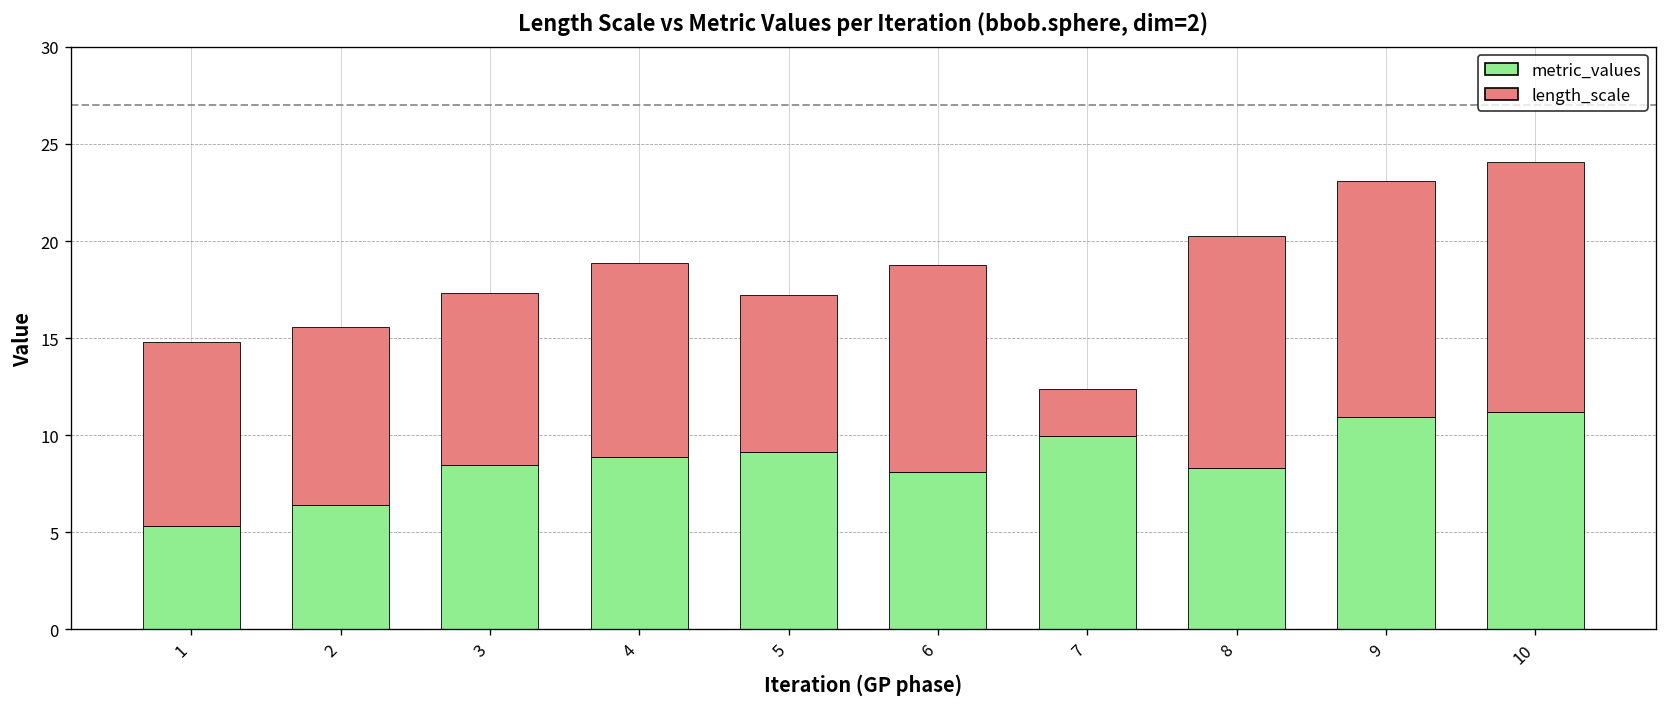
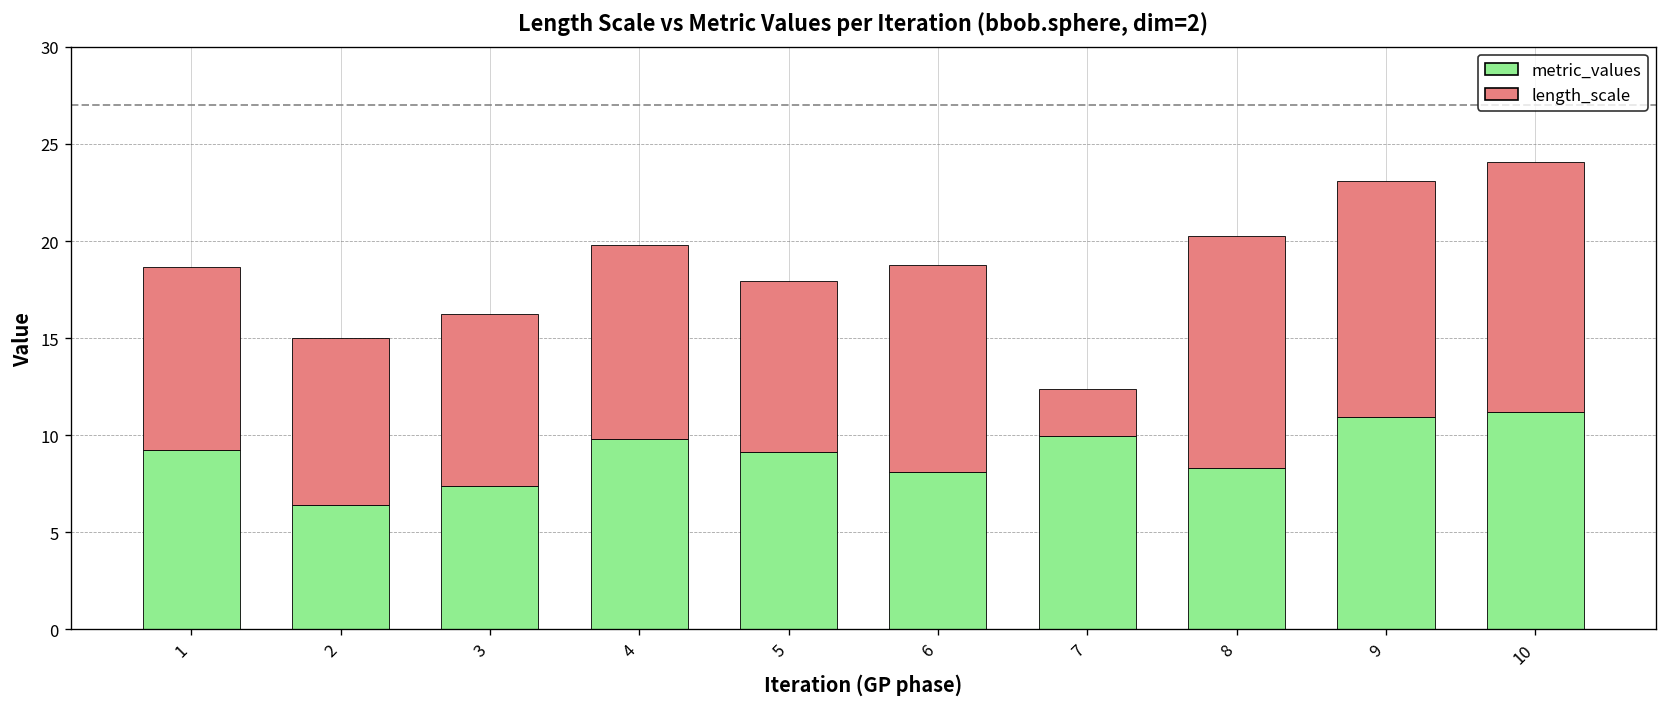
metric_values, 1: 5.3 -> 9.2
length_scale, 2: 9.2 -> 8.6
metric_values, 3: 8.5 -> 7.4
metric_values, 4: 8.9 -> 9.8
length_scale, 5: 8.1 -> 8.8
